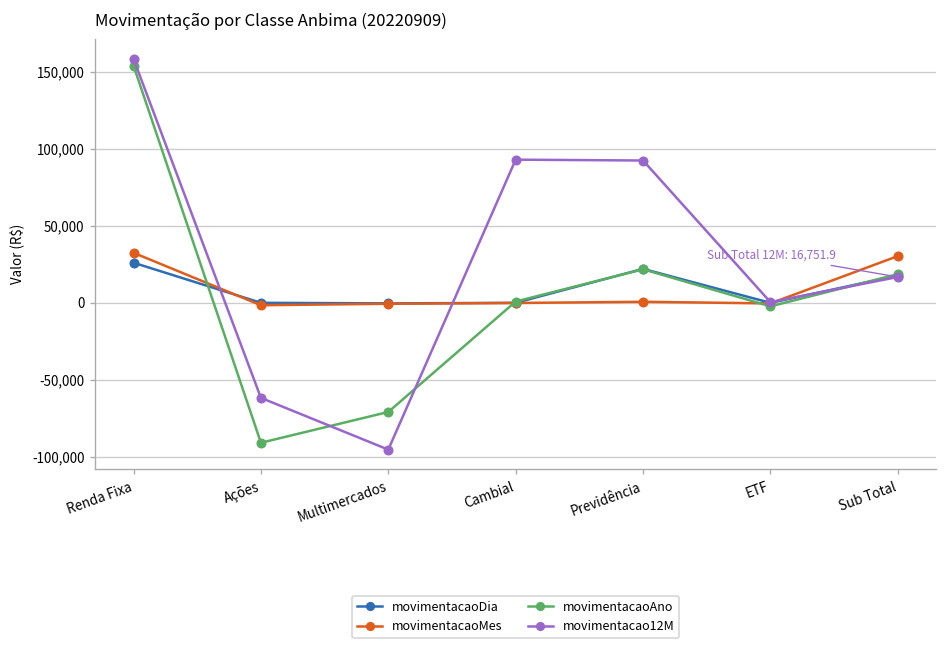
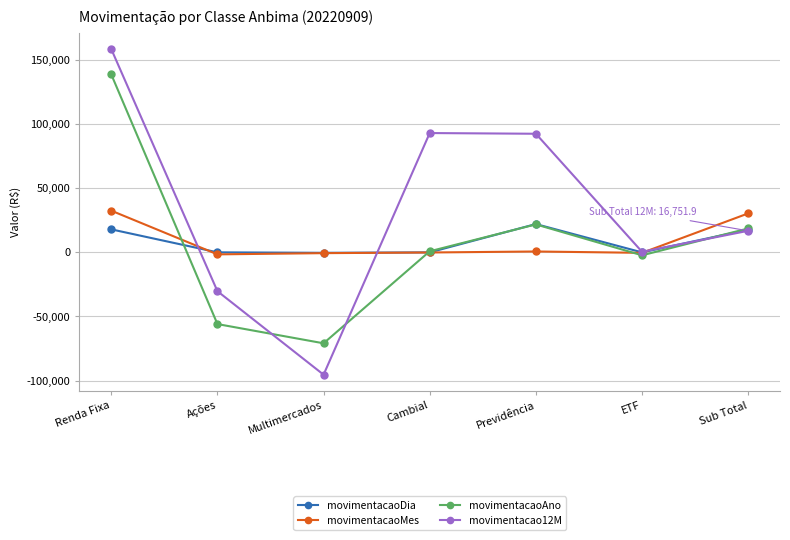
movimentacaoDia, Renda Fixa: 26,000 -> 18,000
movimentacaoAno, Renda Fixa: 154,000 -> 139,000
movimentacaoAno, Ações: -91,000 -> -56,000
movimentacao12M, Ações: -62,000 -> -30,000
